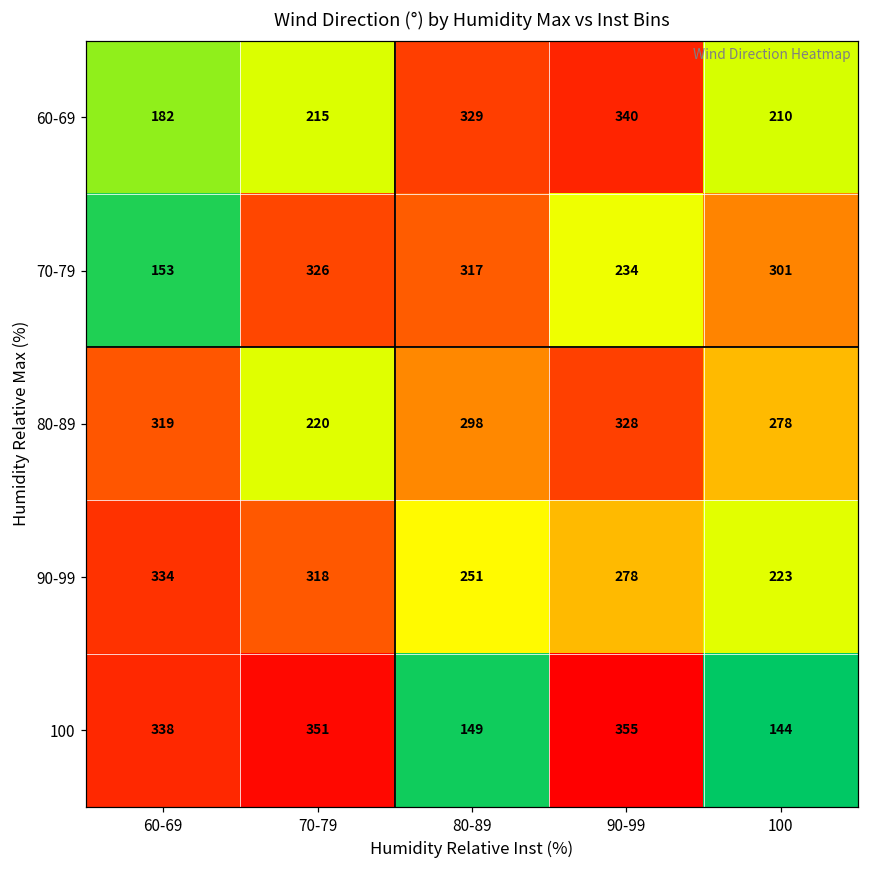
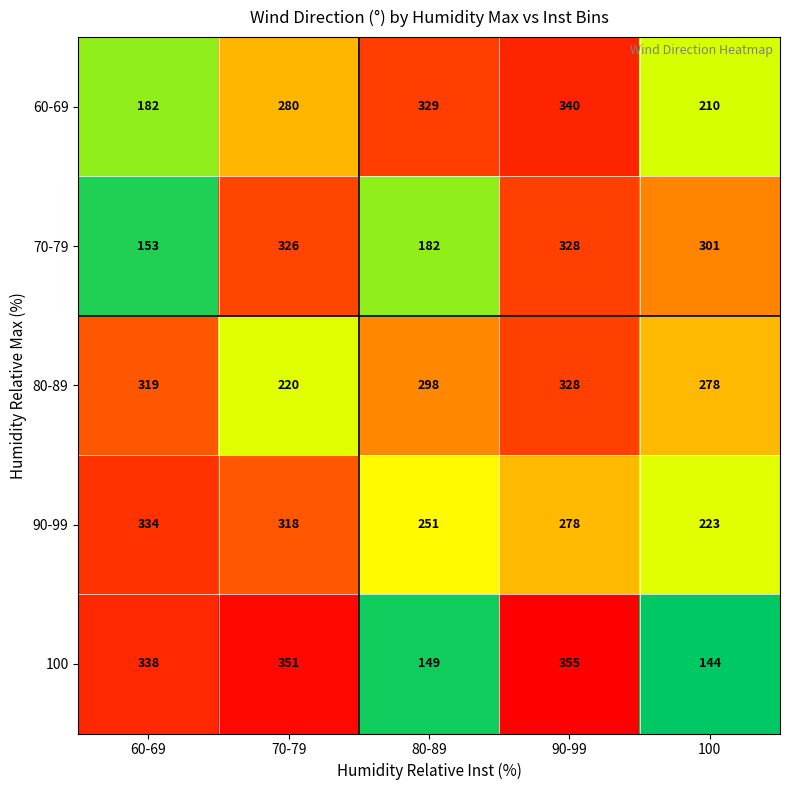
60-69, 70-79: 215 -> 280
70-79, 80-89: 317 -> 182
70-79, 90-99: 234 -> 328
